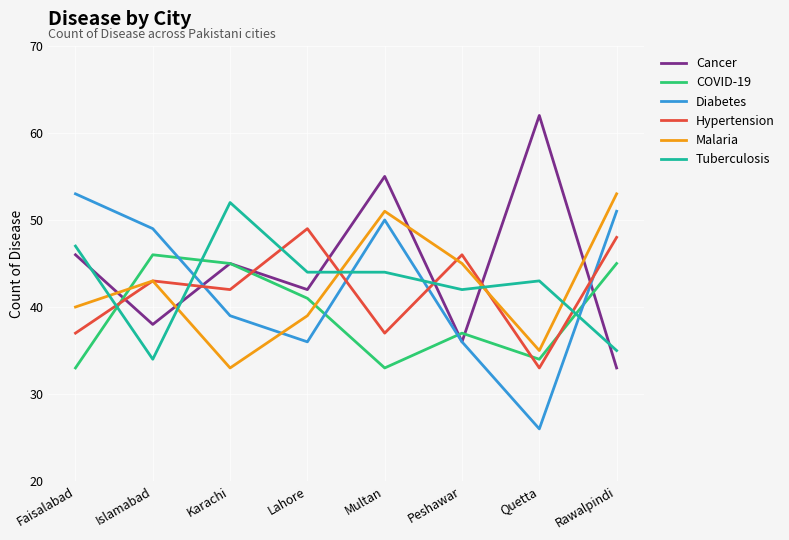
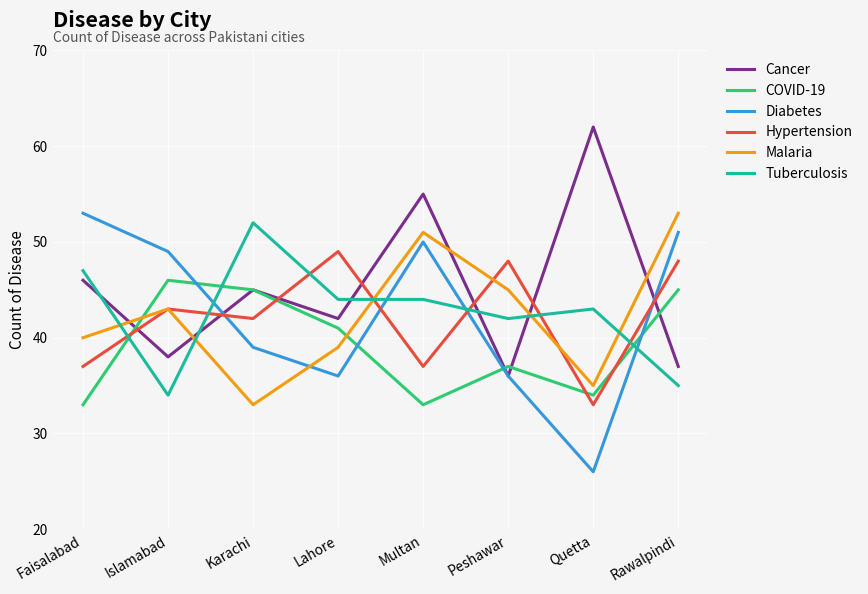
Hypertension, Peshawar: 46 -> 48
Cancer, Rawalpindi: 33 -> 37
